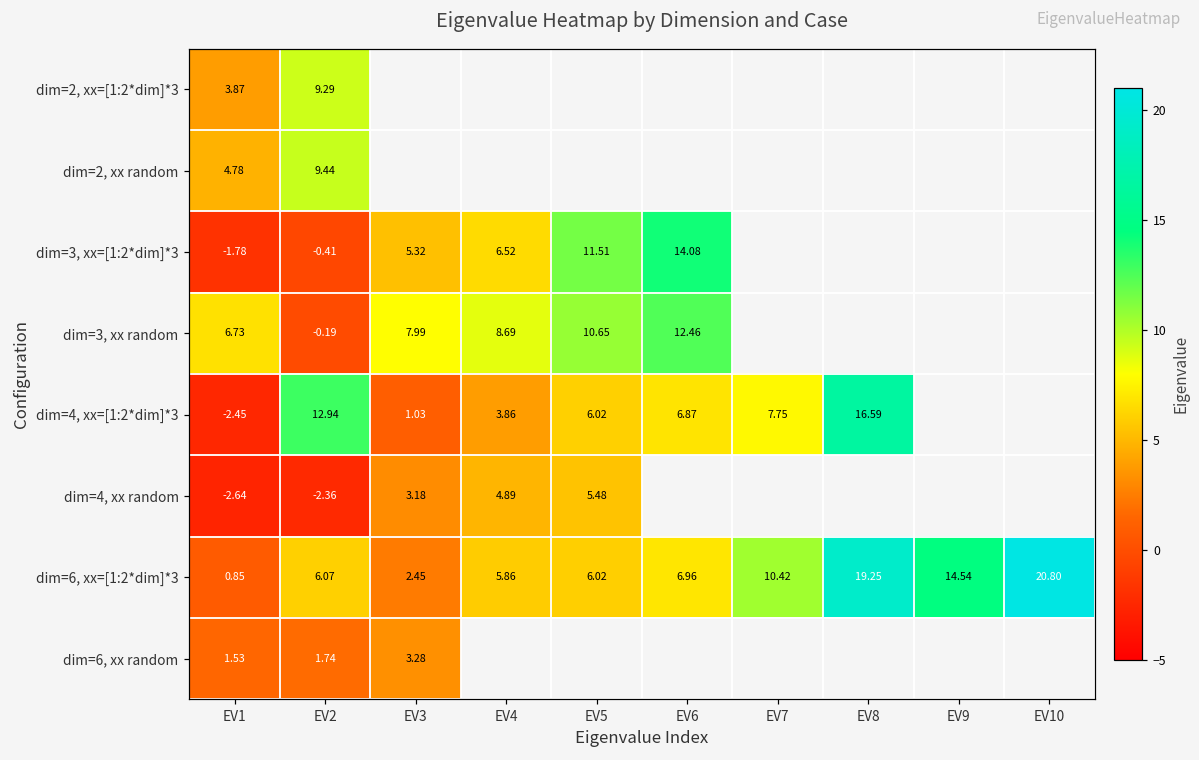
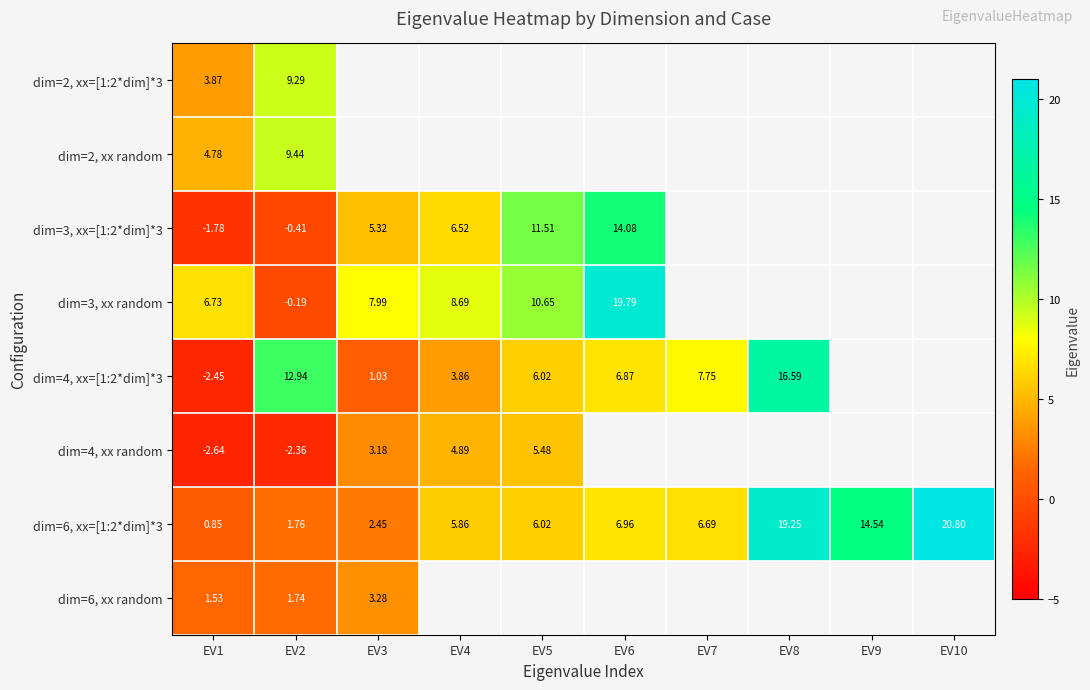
dim=3, xx random, EV6: 12.46 -> 19.79
dim=6, xx=[1:2*dim]*3, EV2: 6.07 -> 1.76
dim=6, xx=[1:2*dim]*3, EV7: 10.42 -> 6.69
